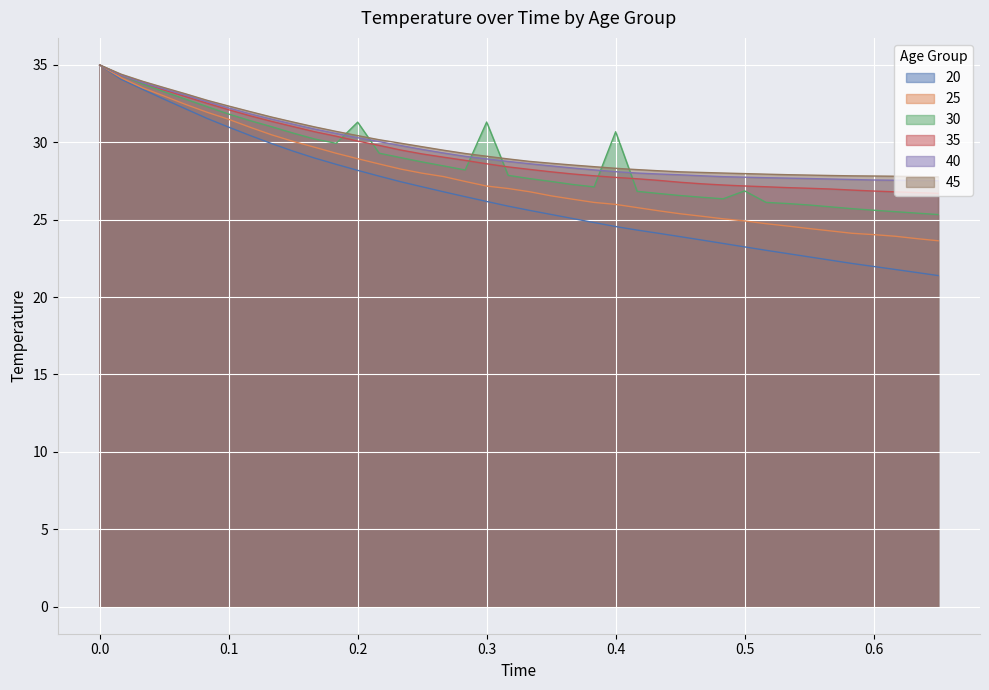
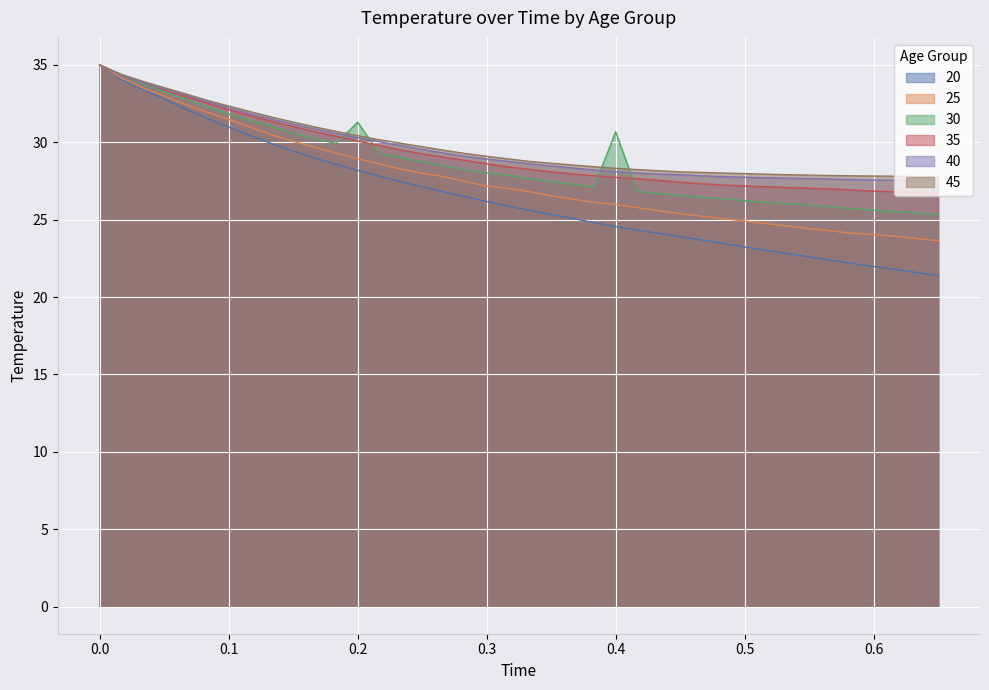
30, 0.3: 31.3 -> 28.0
30, 0.5: 26.9 -> 26.2
